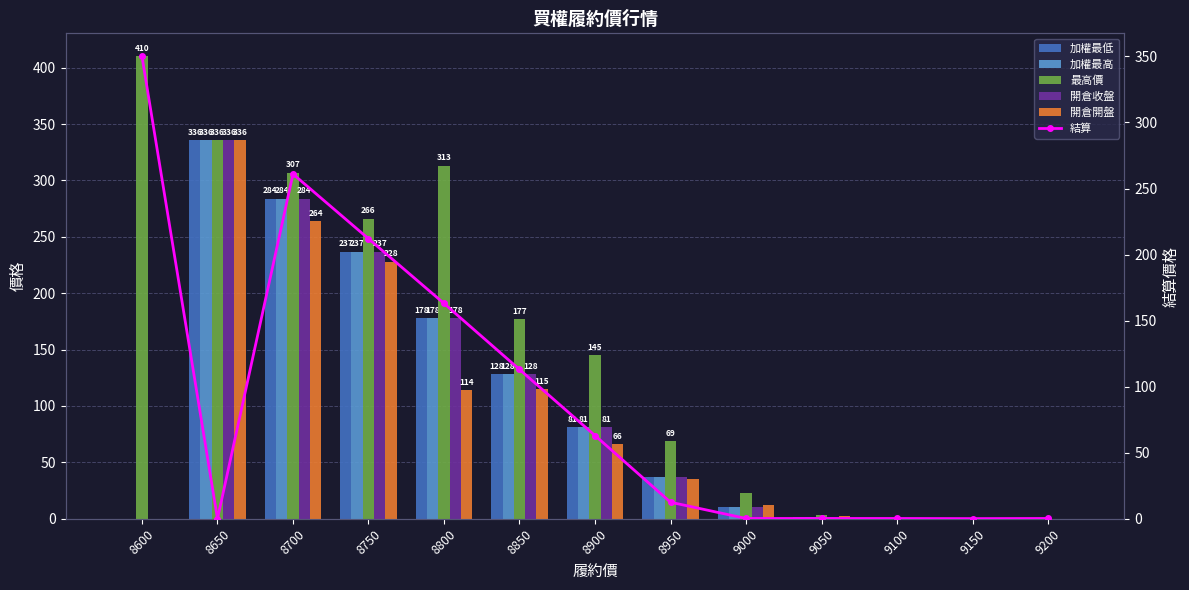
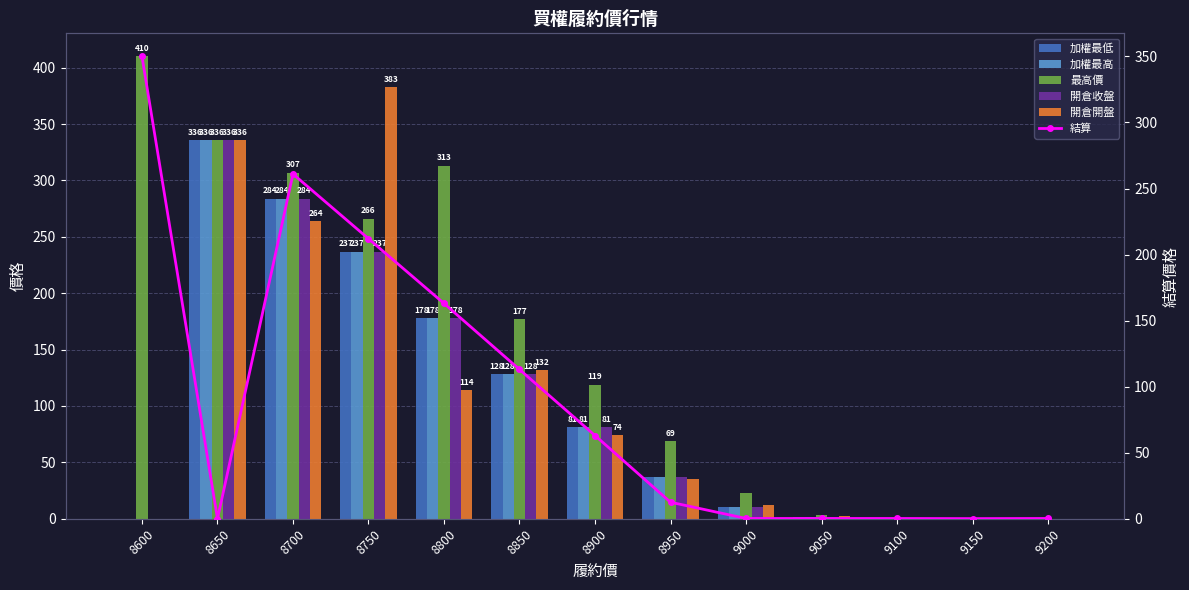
開倉開盤, 8750: 228 -> 383
開倉開盤, 8850: 115 -> 132
最高價, 8900: 145 -> 119
開倉開盤, 8900: 66 -> 74
